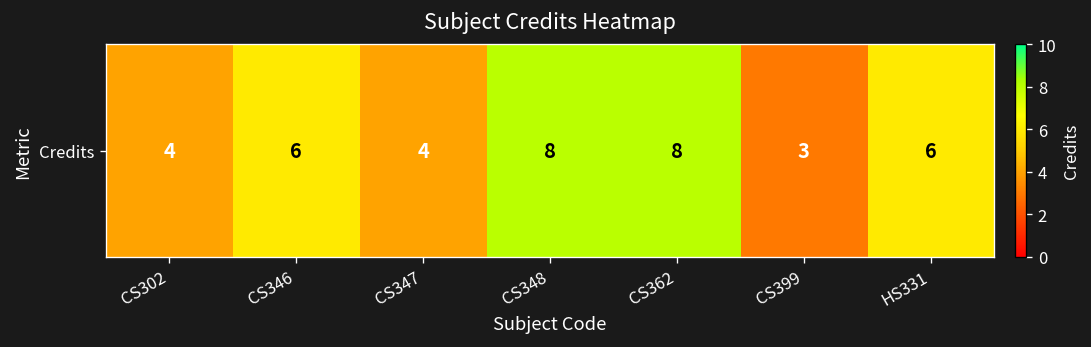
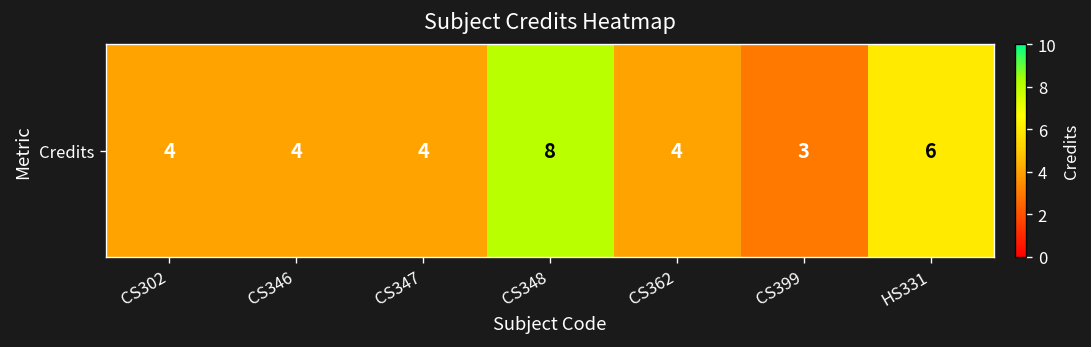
Credits, CS346: 6 -> 4
Credits, CS362: 8 -> 4
